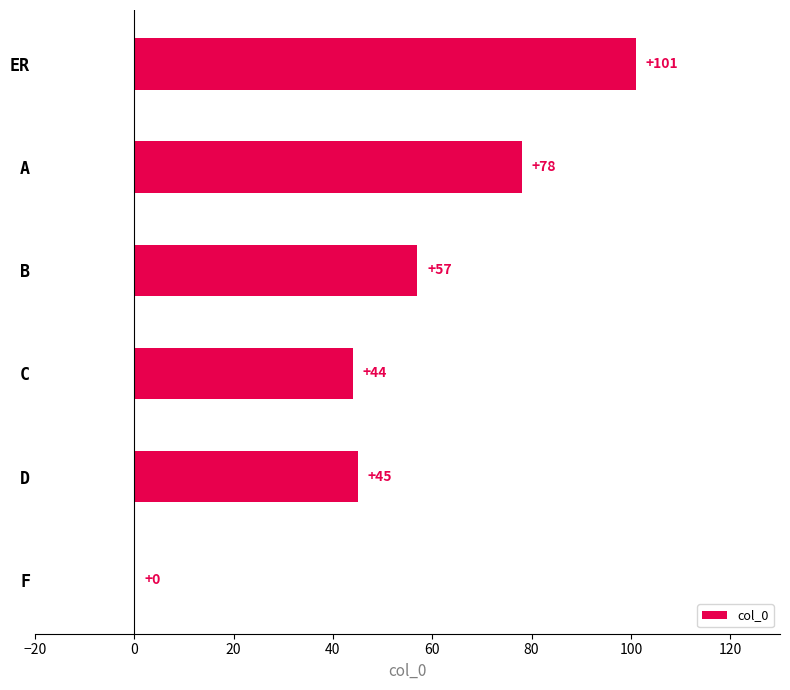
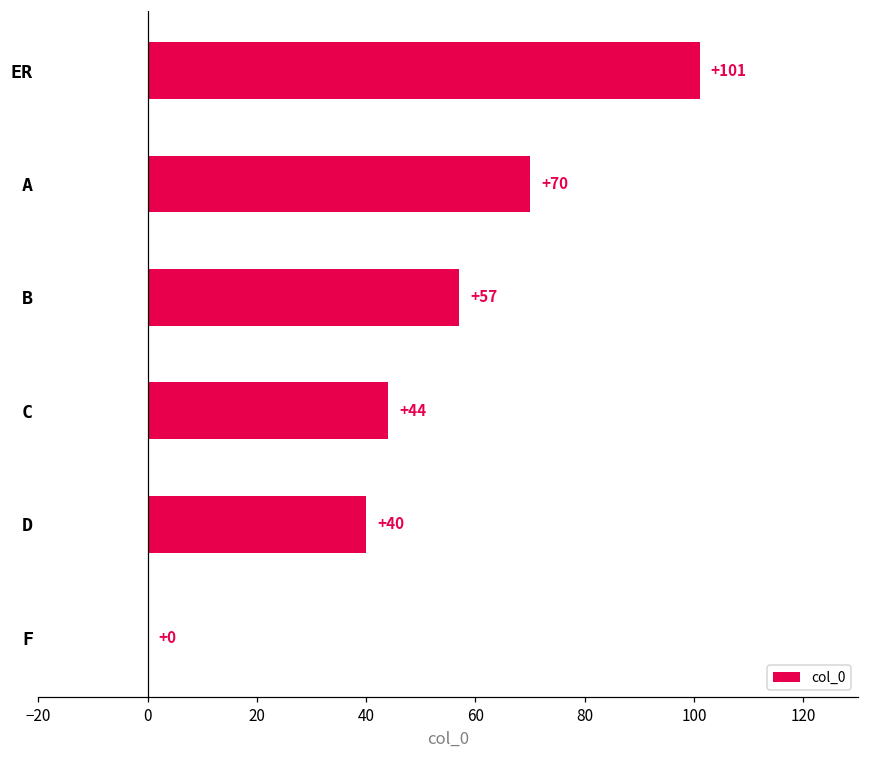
A: +78 -> +70
D: +45 -> +40
